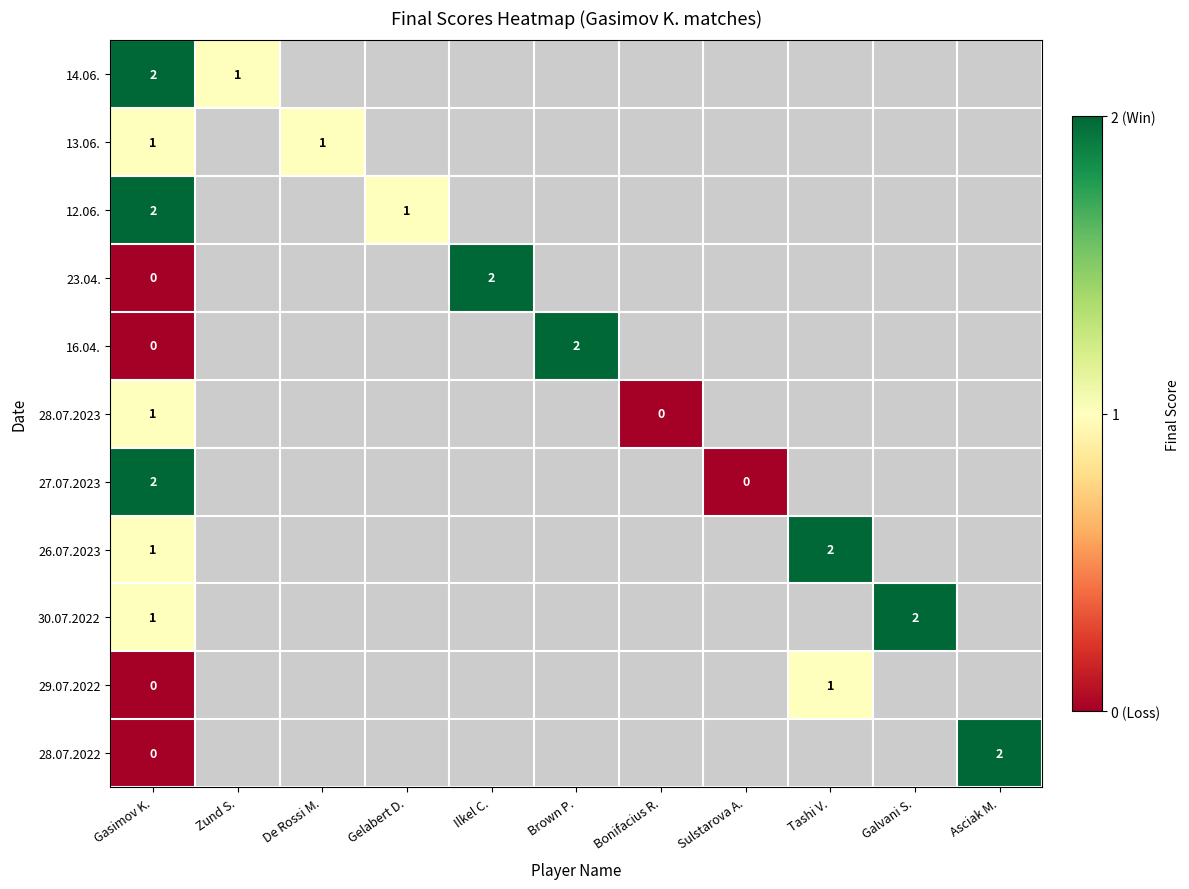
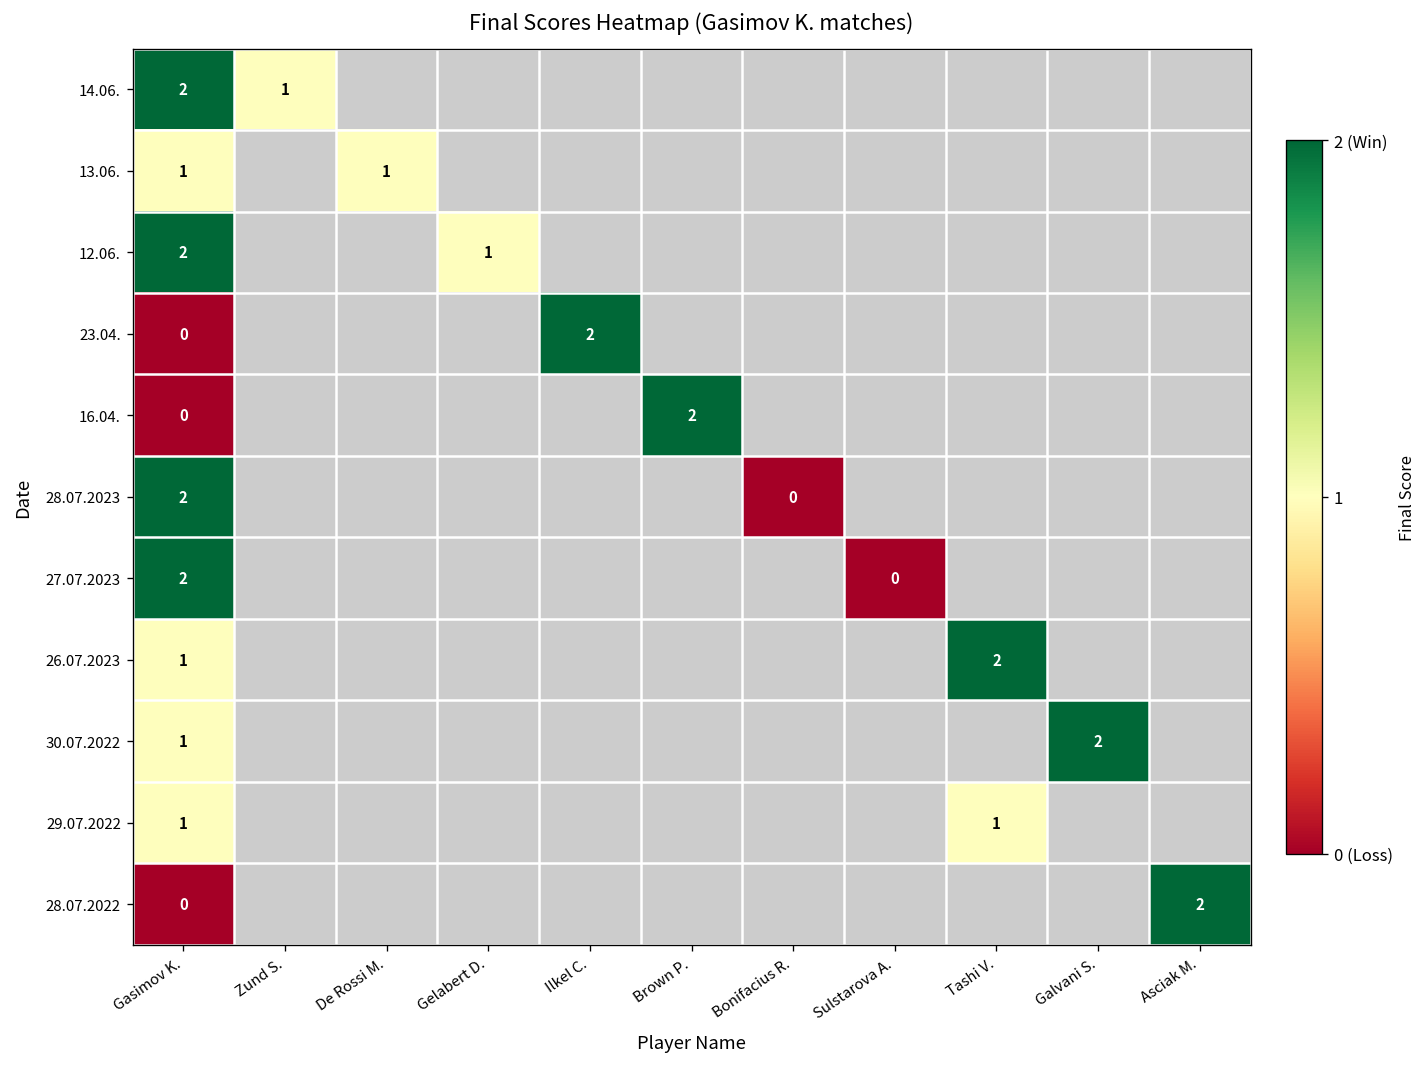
28.07.2023, Gasimov K.: 1 -> 2
29.07.2022, Gasimov K.: 0 -> 1
